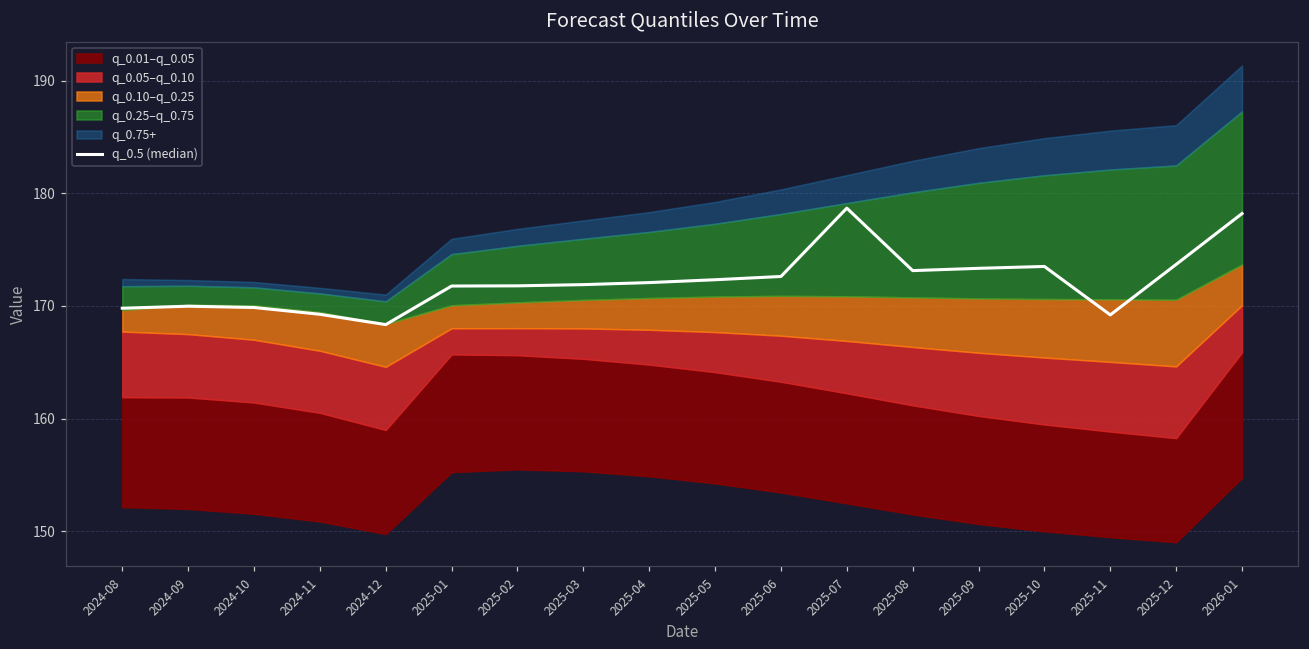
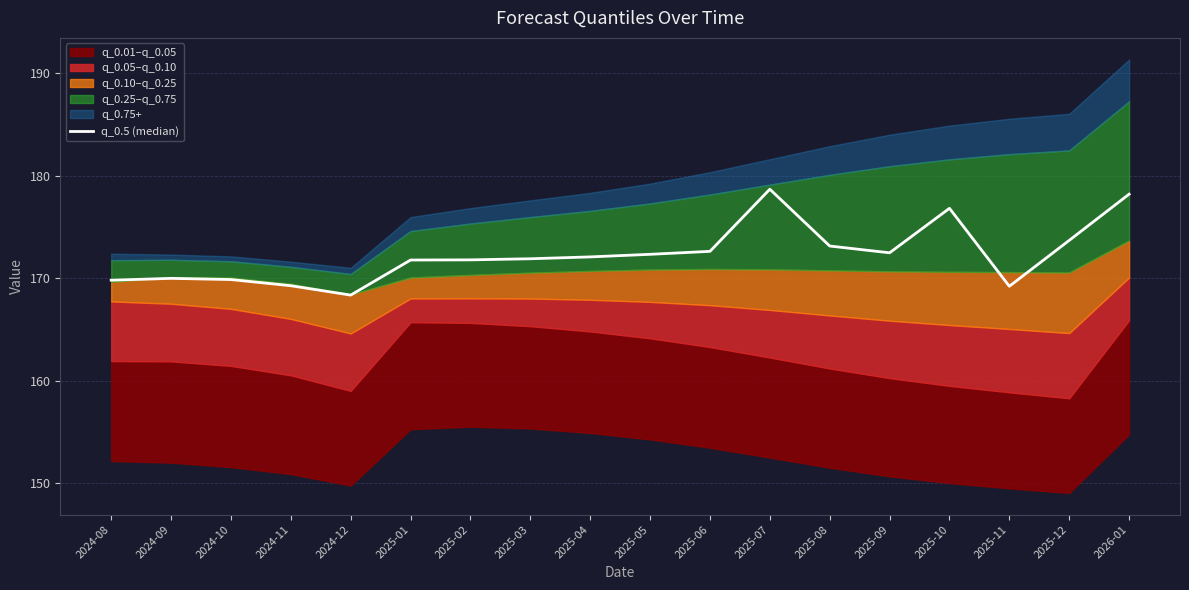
q_0.5 (median), 2025-09: 173.3 -> 172.5
q_0.5 (median), 2025-10: 173.5 -> 176.8
